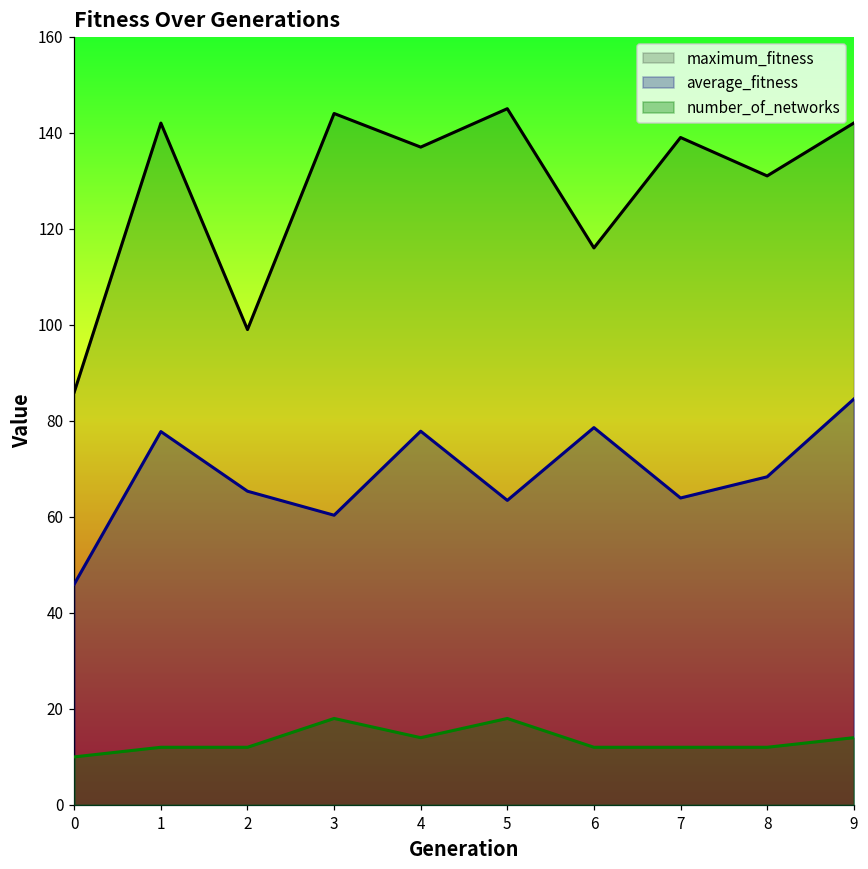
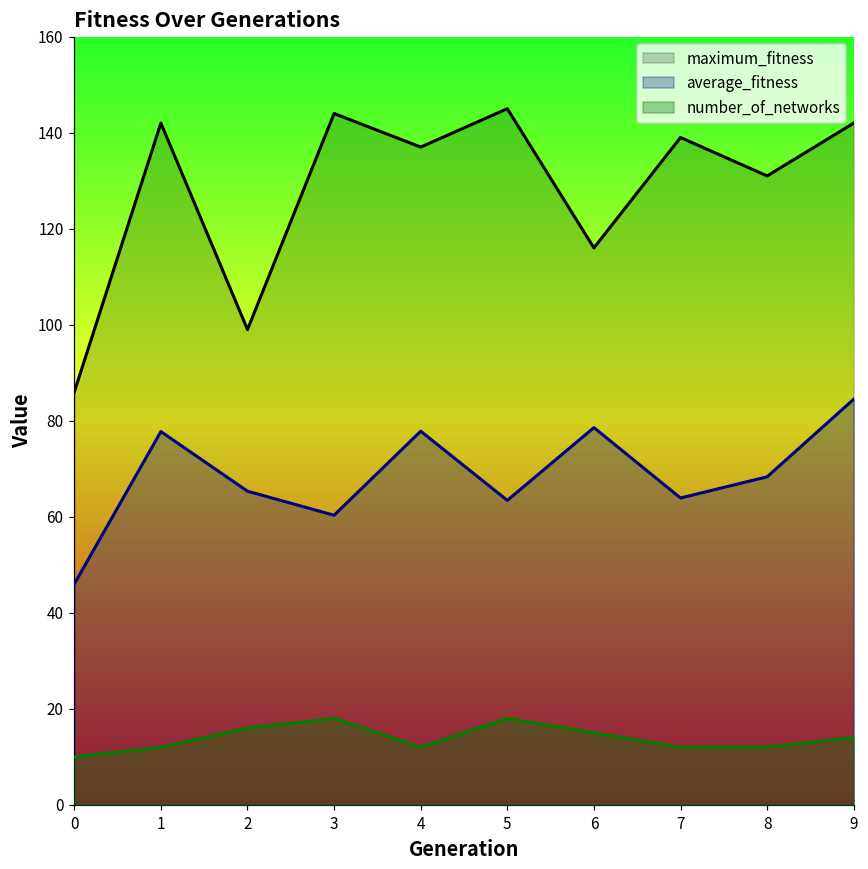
number_of_networks, 2: 12 -> 16
number_of_networks, 4: 14 -> 12
number_of_networks, 6: 12 -> 15
